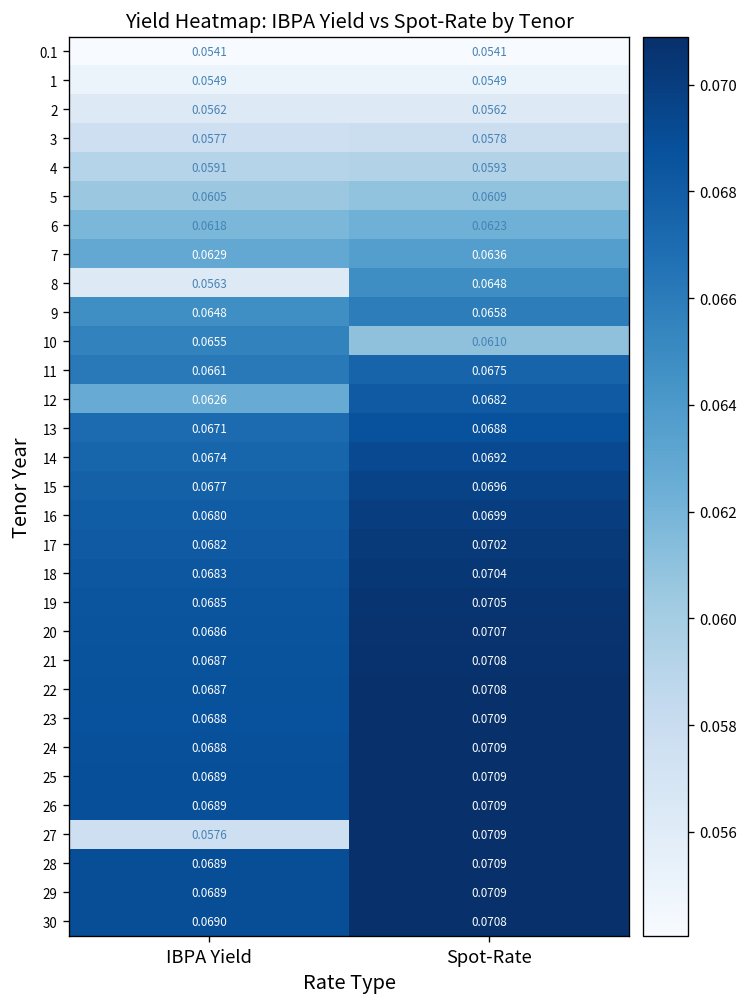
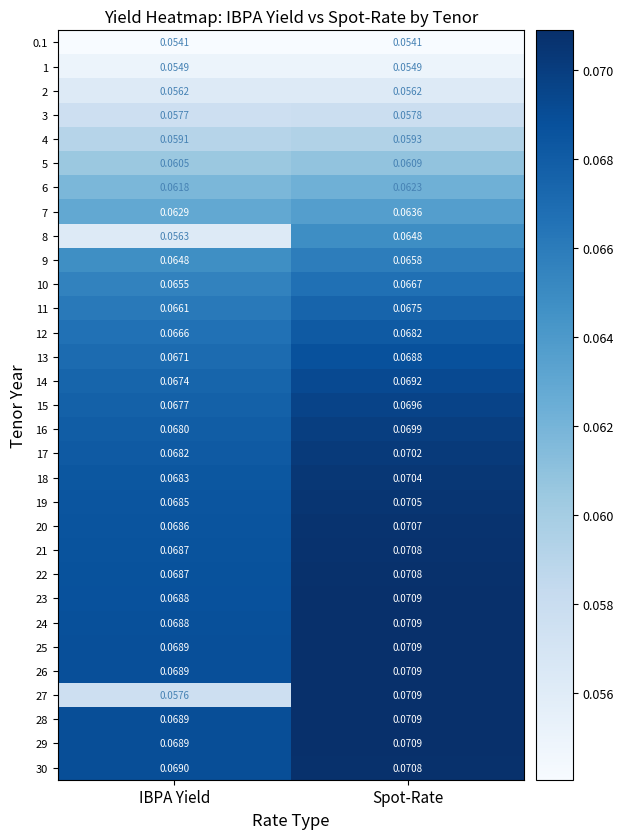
10, Spot-Rate: 0.0610 -> 0.0667
12, IBPA Yield: 0.0626 -> 0.0666
